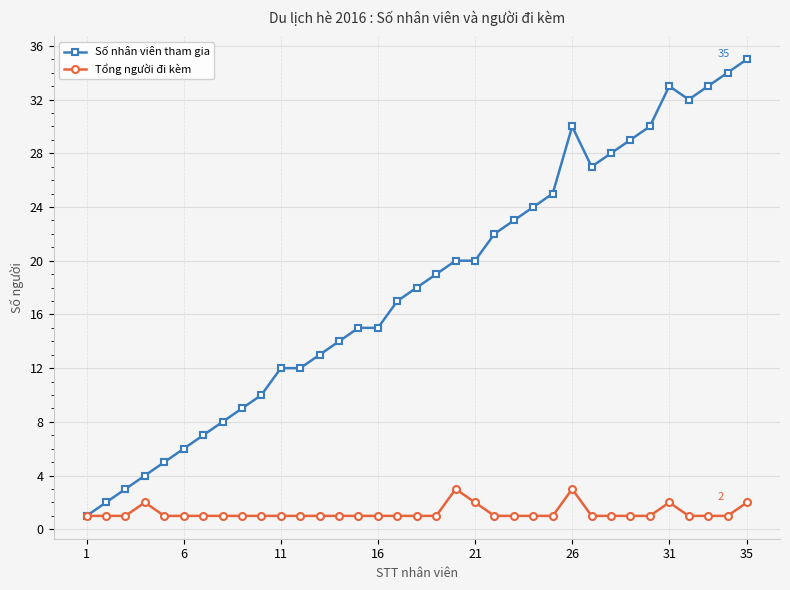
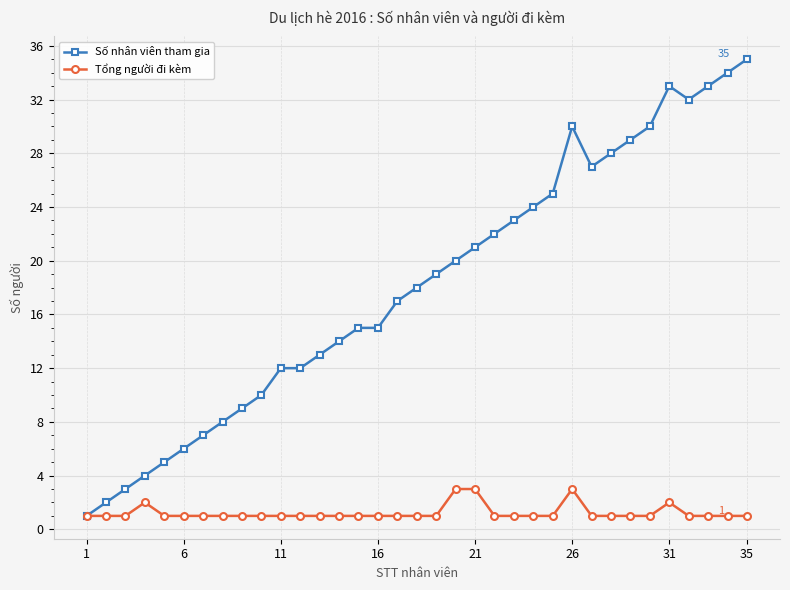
Số nhân viên tham gia, 21: 20 -> 21
Tổng người đi kèm, 21: 2 -> 3
Tổng người đi kèm, 35: 2 -> 1
